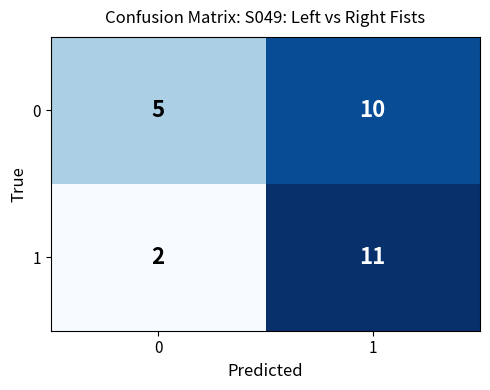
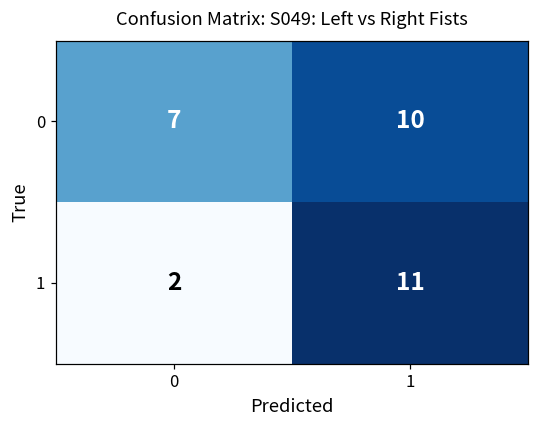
0, 0: 5 -> 7
